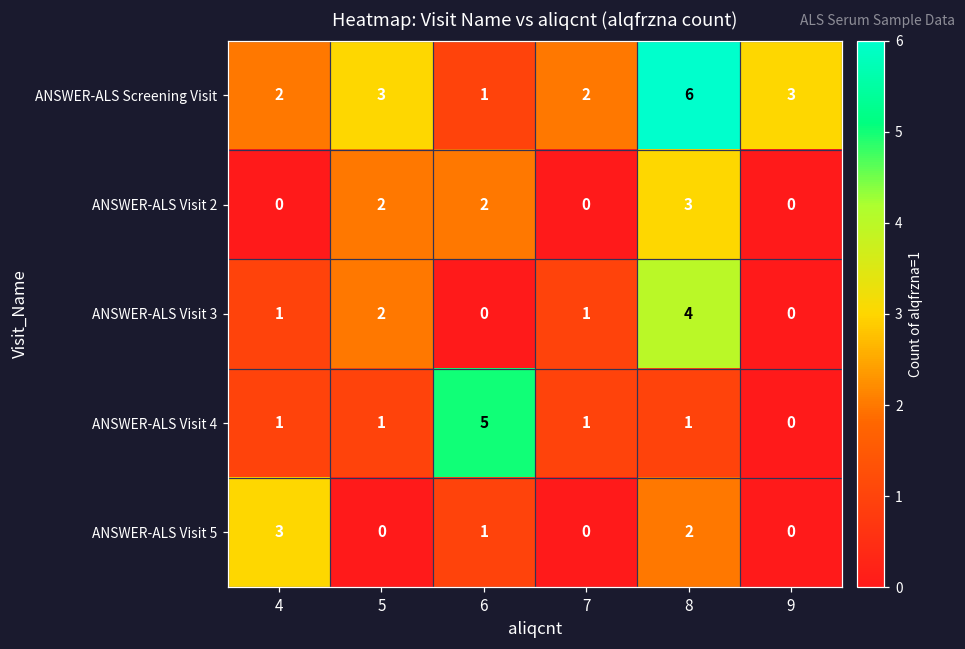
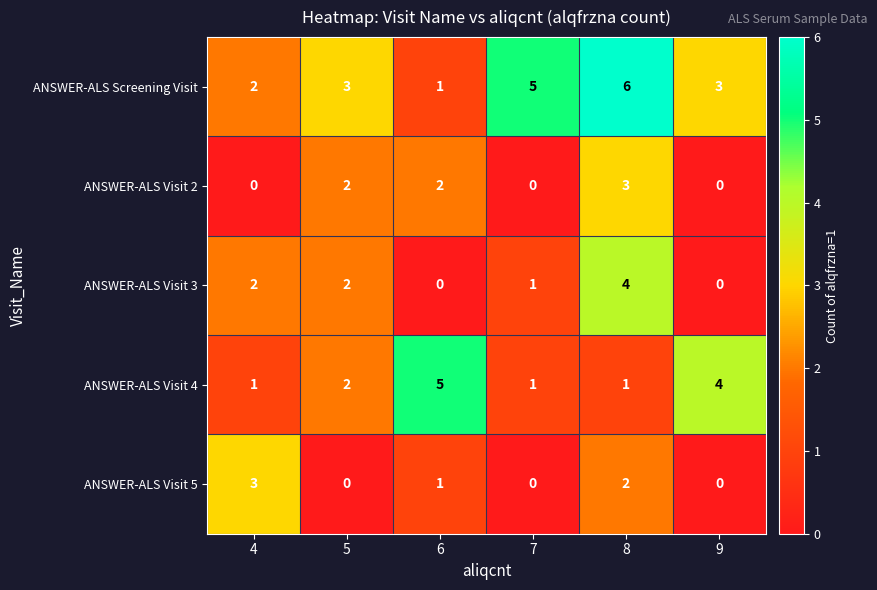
ANSWER-ALS Screening Visit, 7: 2 -> 5
ANSWER-ALS Visit 3, 4: 1 -> 2
ANSWER-ALS Visit 4, 5: 1 -> 2
ANSWER-ALS Visit 4, 9: 0 -> 4
